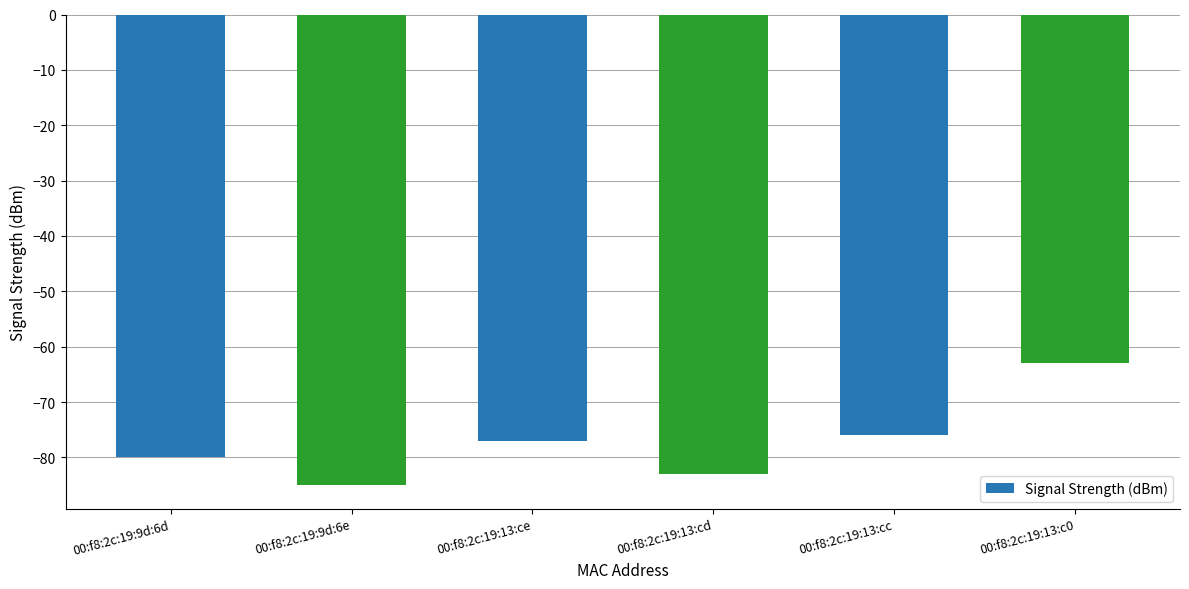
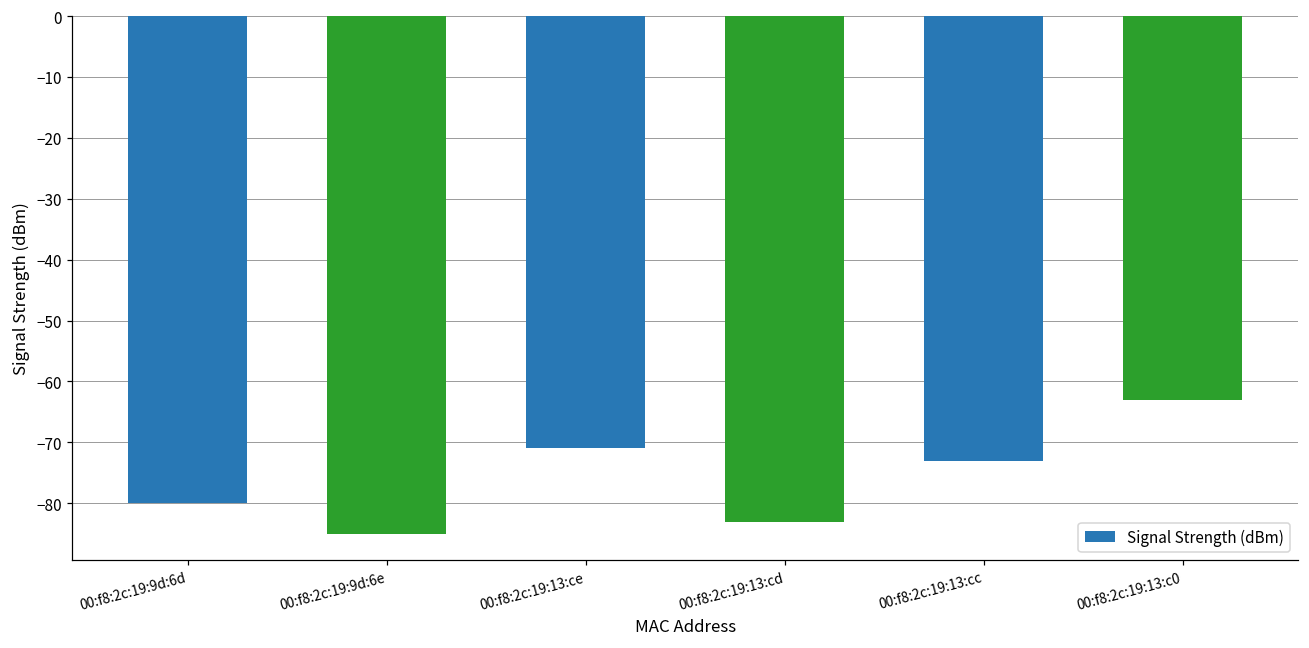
00:f8:2c:19:13:ce: -77 -> -71
00:f8:2c:19:13:cc: -76 -> -73
